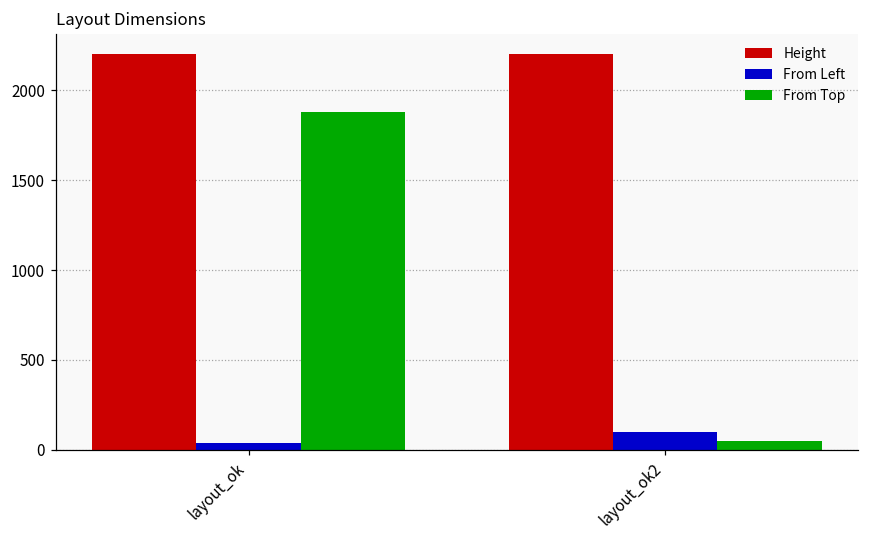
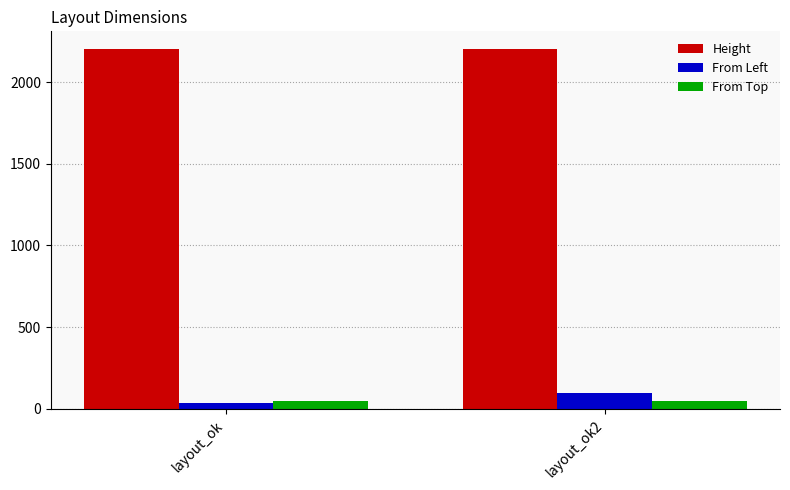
From Top, layout_ok: 1880 -> 50
